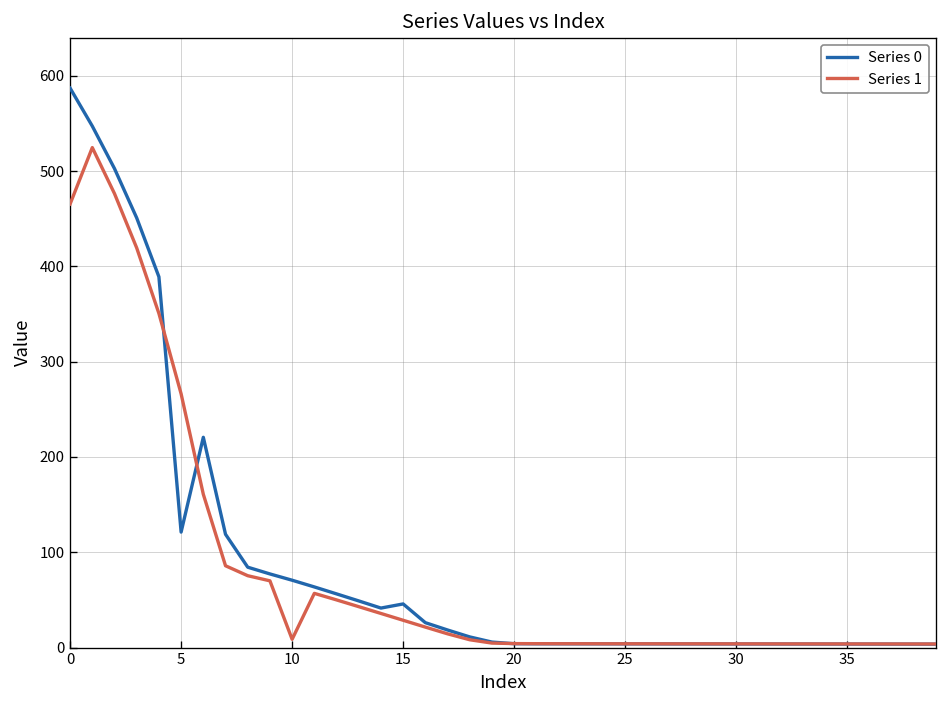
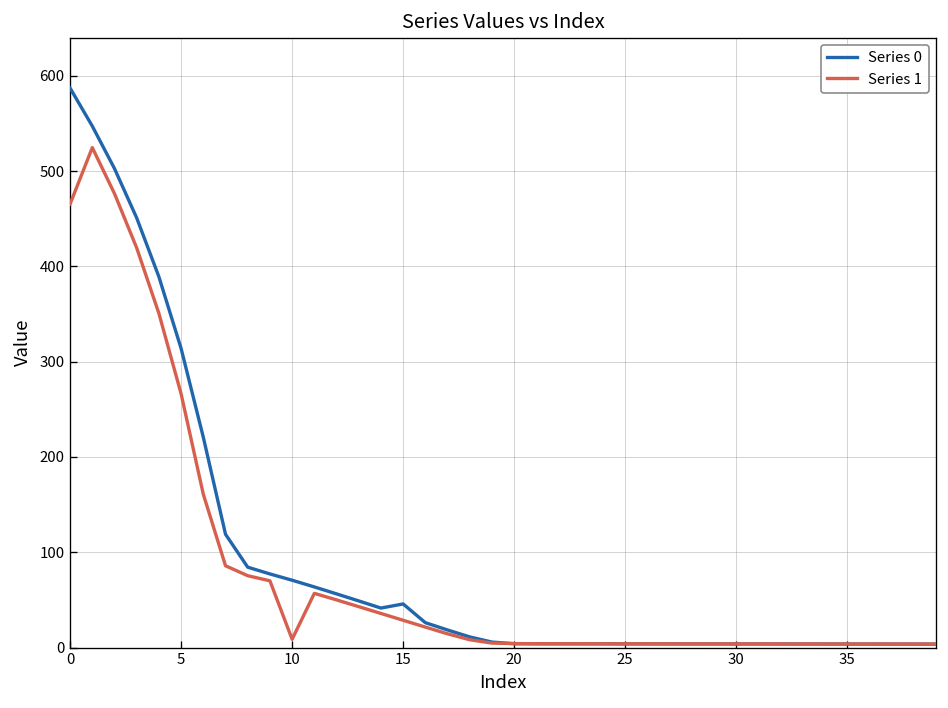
Series 0, 5: 120 -> 310
